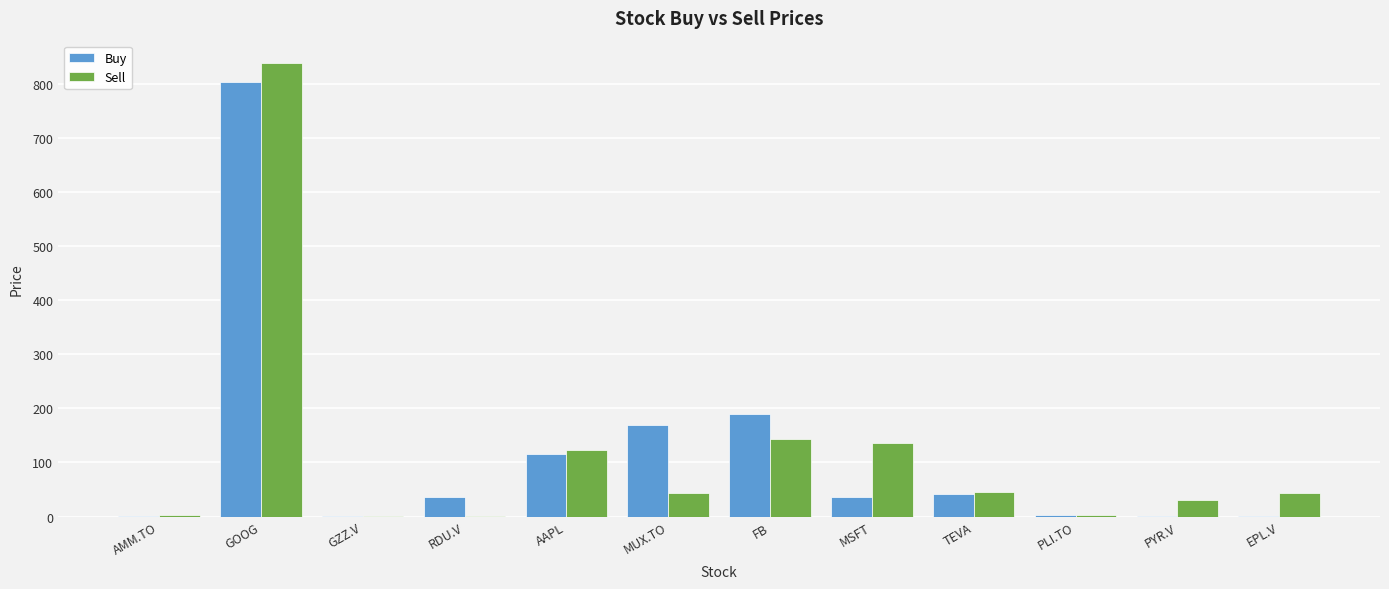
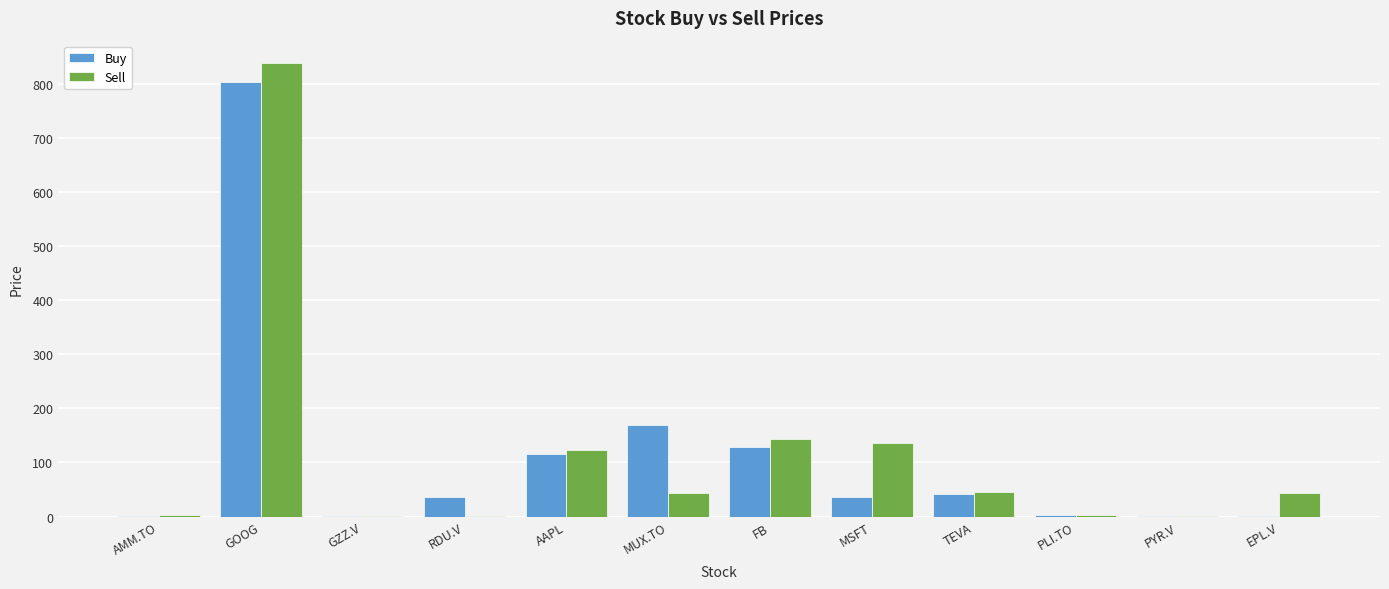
Buy, FB: 190 -> 130
Sell, PYR.V: 30 -> 0
